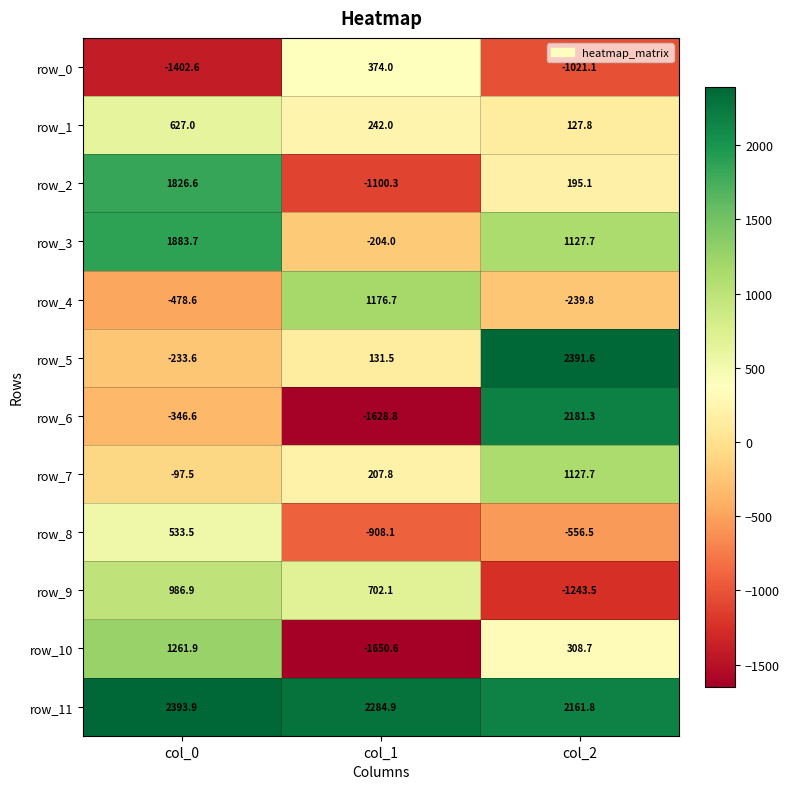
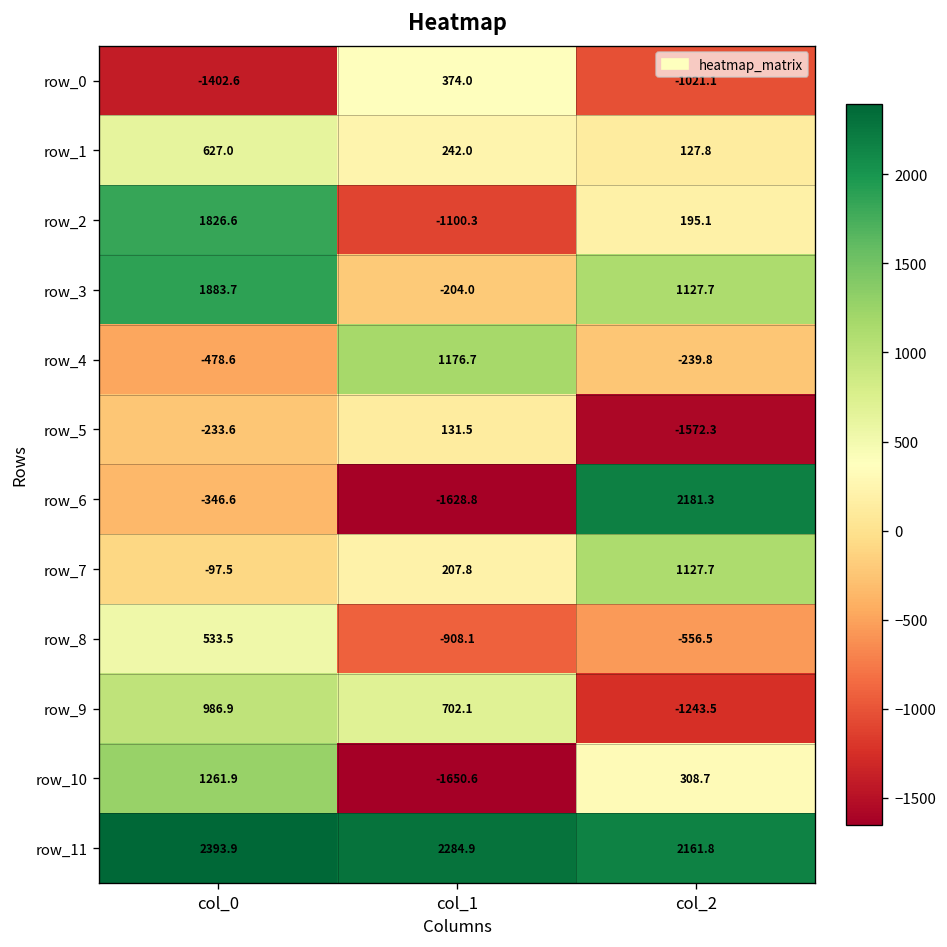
row_5, col_2: 2391.6 -> -1572.3
